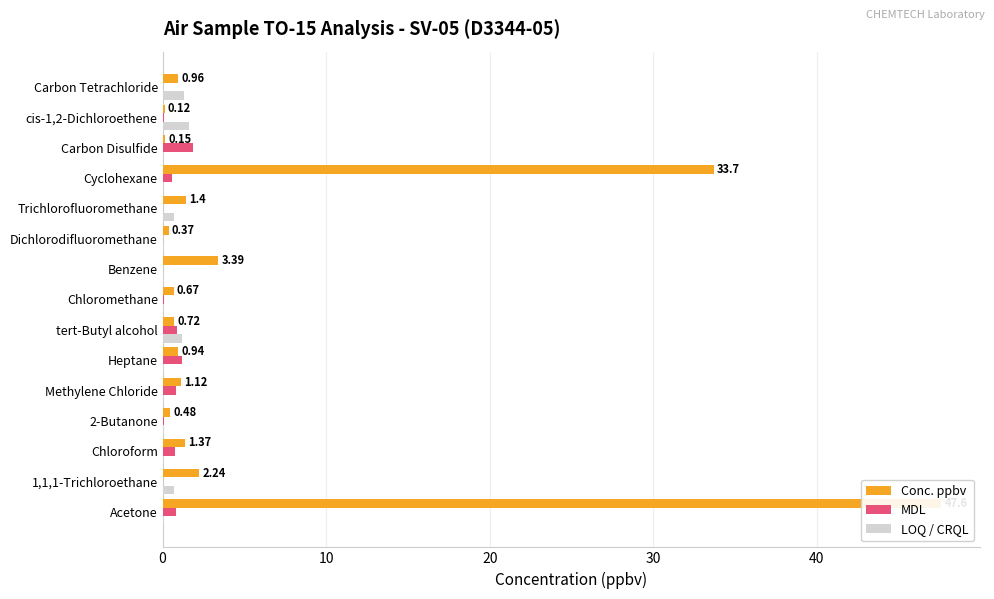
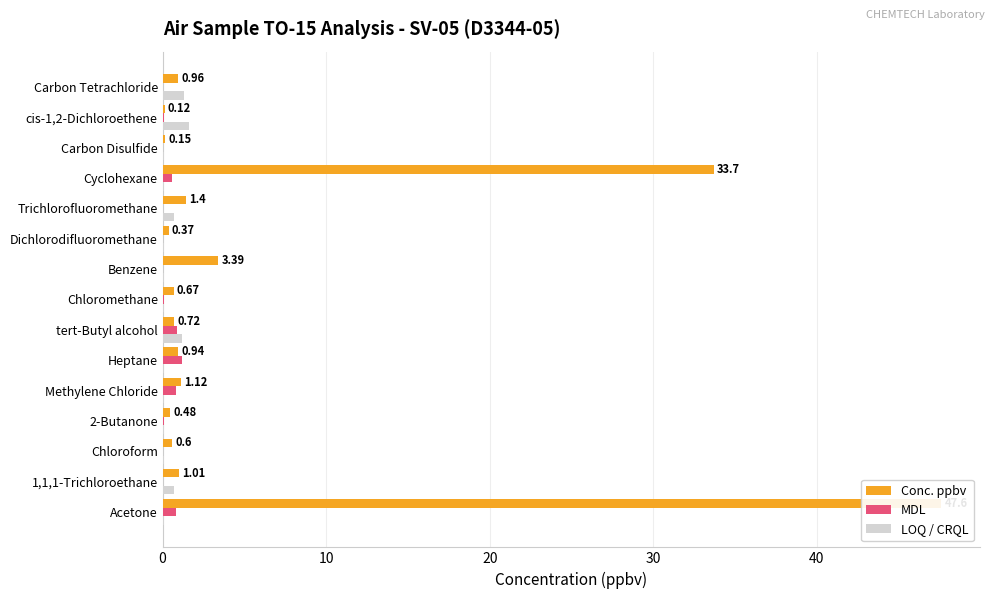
MDL, Carbon Disulfide: 1.8 -> 0.1
Conc. ppbv, Chloroform: 1.37 -> 0.6
MDL, Chloroform: 0.7 -> 0.0
Conc. ppbv, 1,1,1-Trichloroethane: 2.24 -> 1.01
